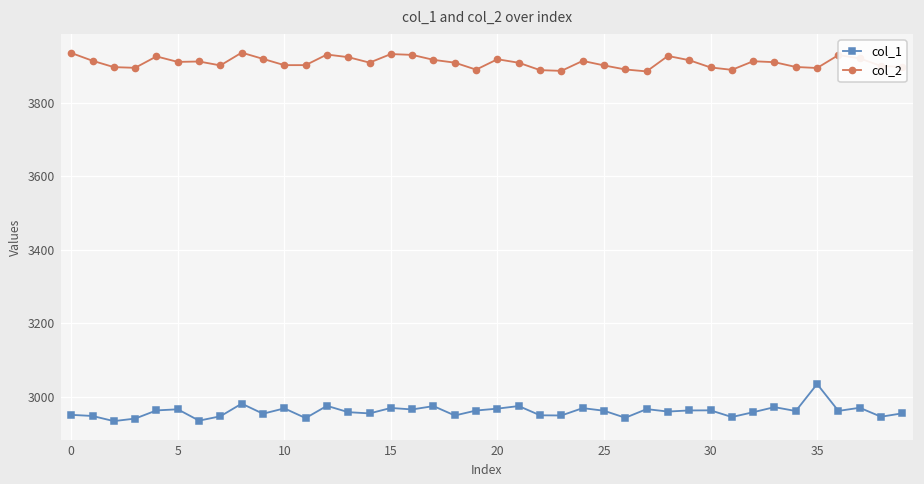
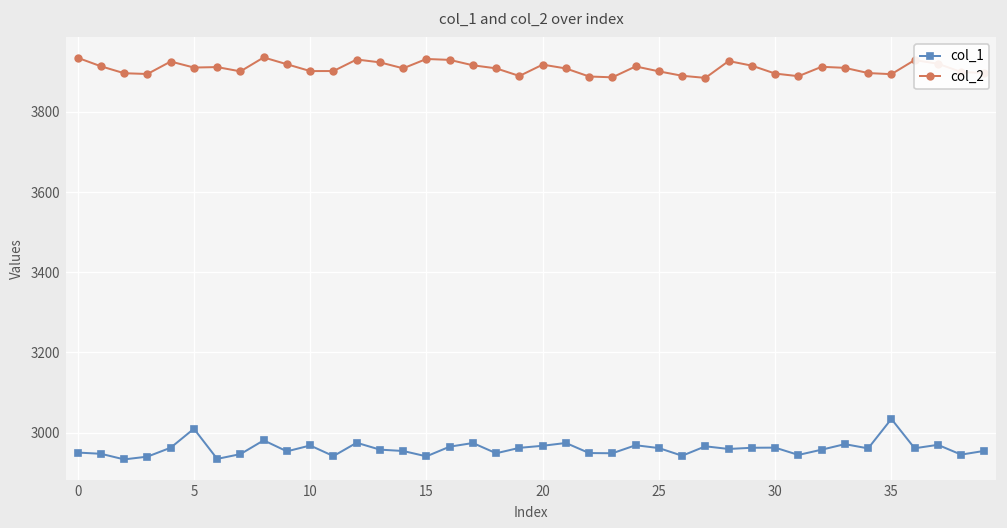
col_1, 5: 2970 -> 3010
col_1, 15: 2970 -> 2940
